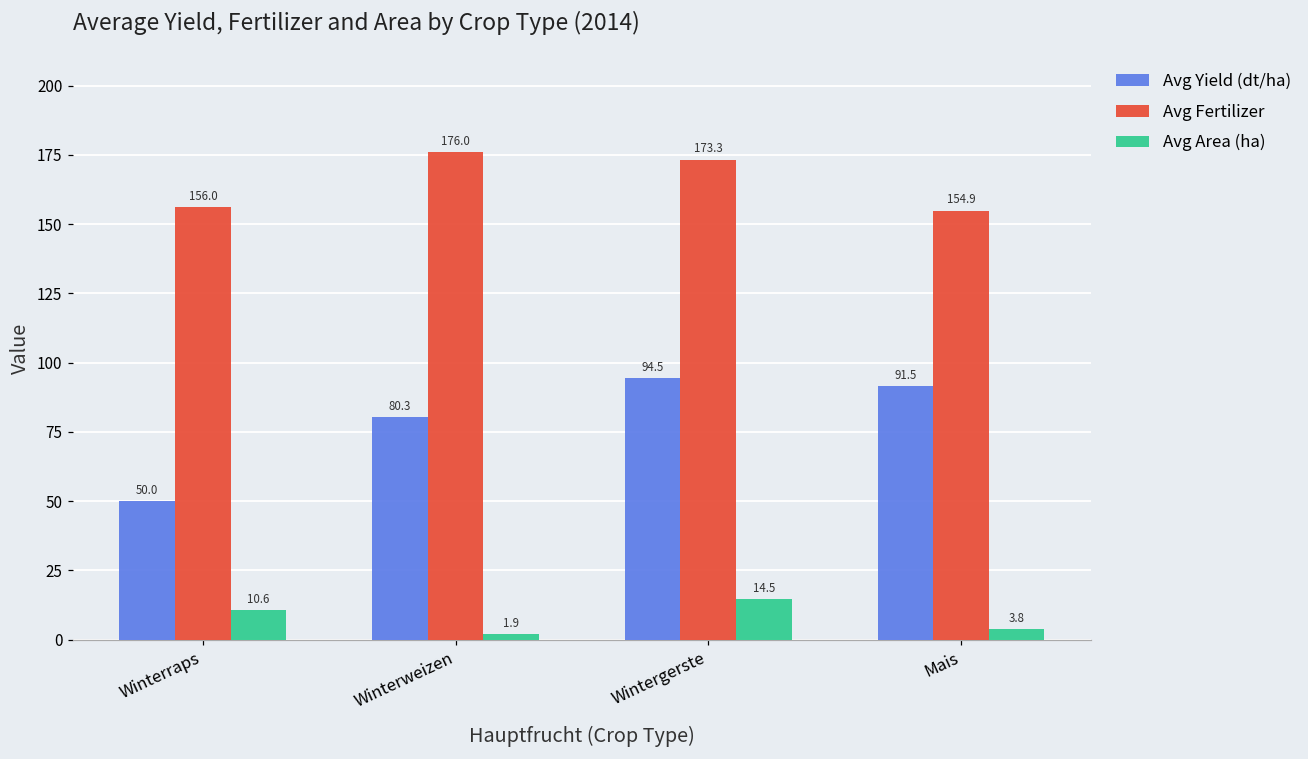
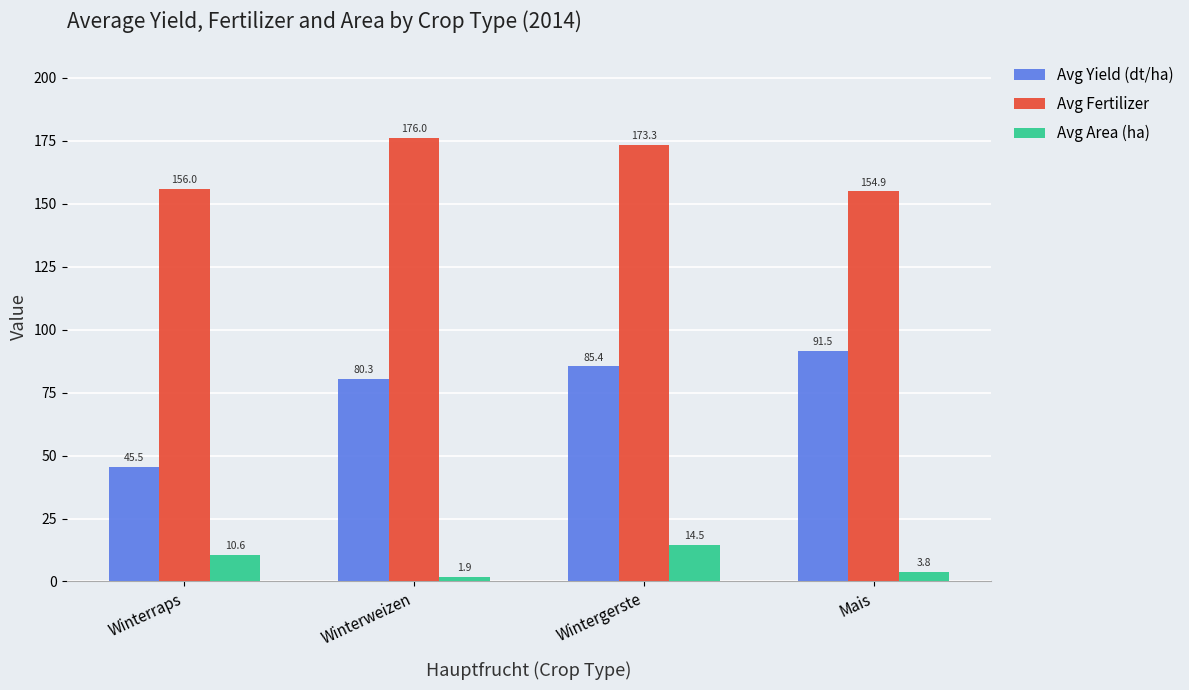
Avg Yield (dt/ha), Winterraps: 50.0 -> 45.5
Avg Yield (dt/ha), Wintergerste: 94.5 -> 85.4
